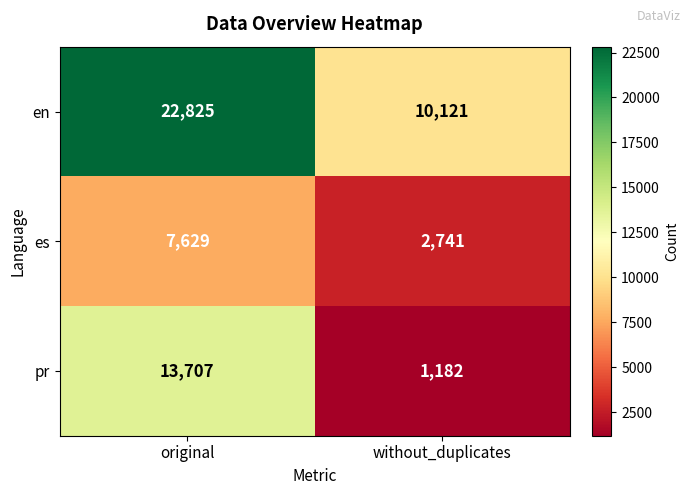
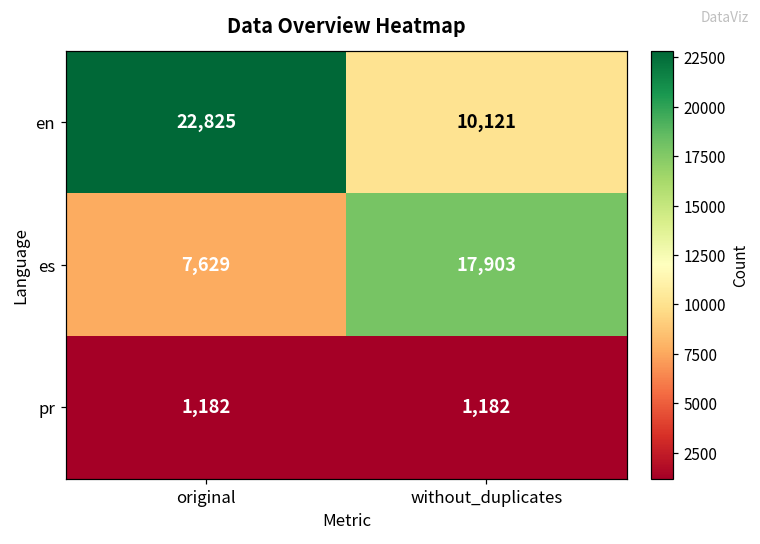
es, without_duplicates: 2,741 -> 17,903
pr, original: 13,707 -> 1,182
